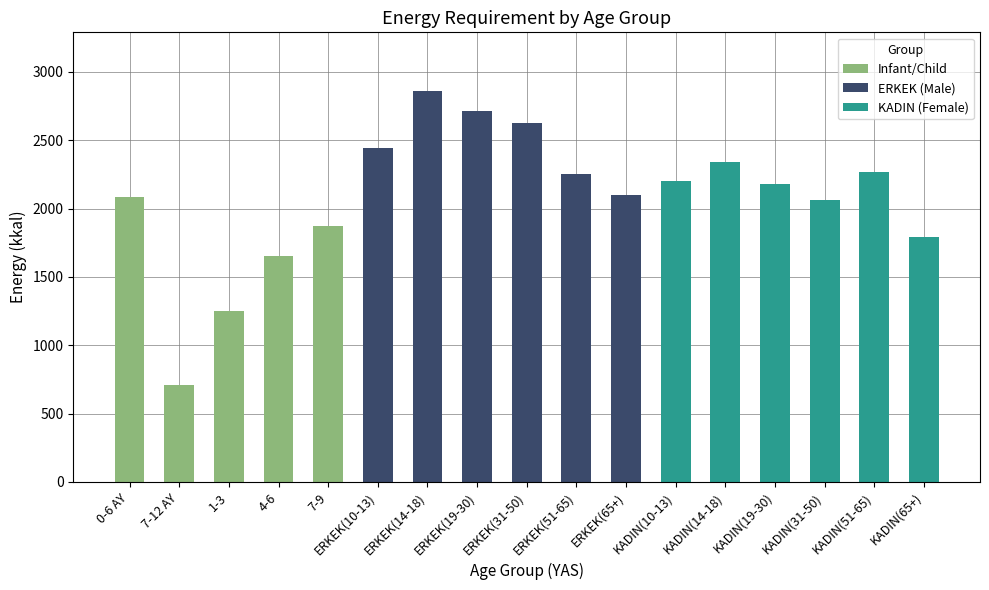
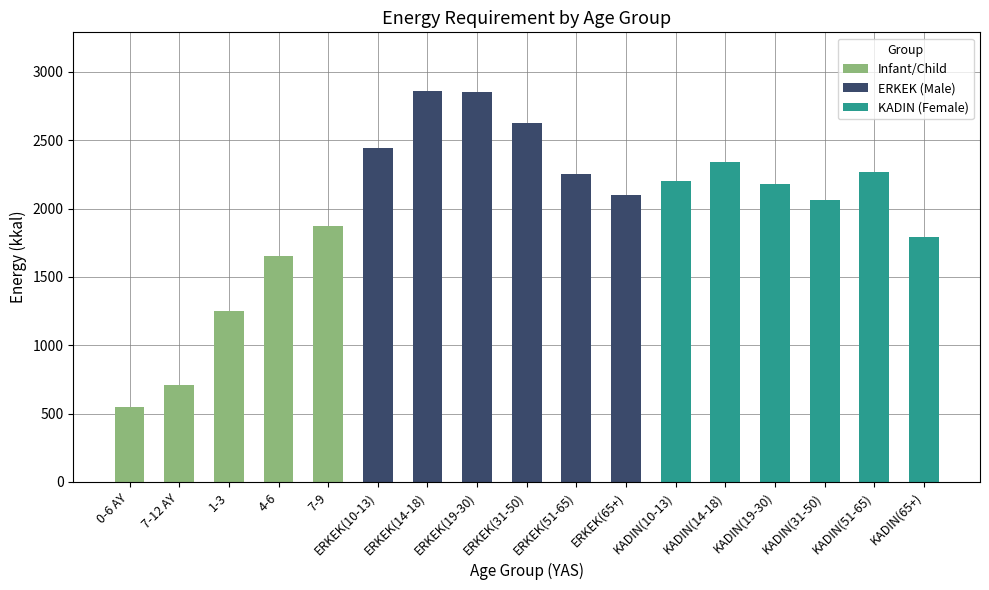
Infant/Child, 0-6 AY: 2080 -> 550
ERKEK (Male), ERKEK(19-30): 2710 -> 2850
